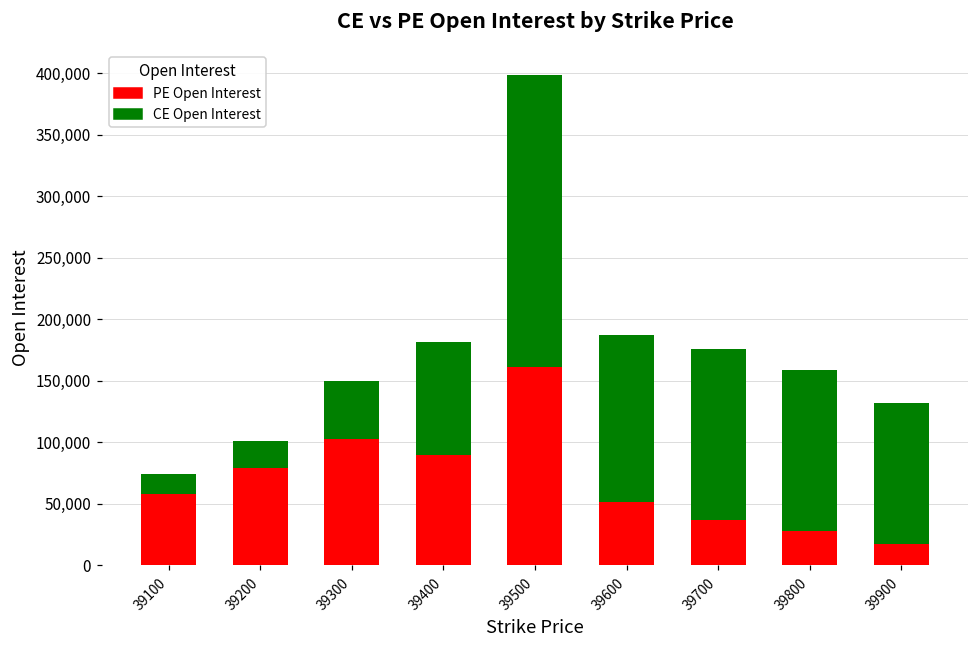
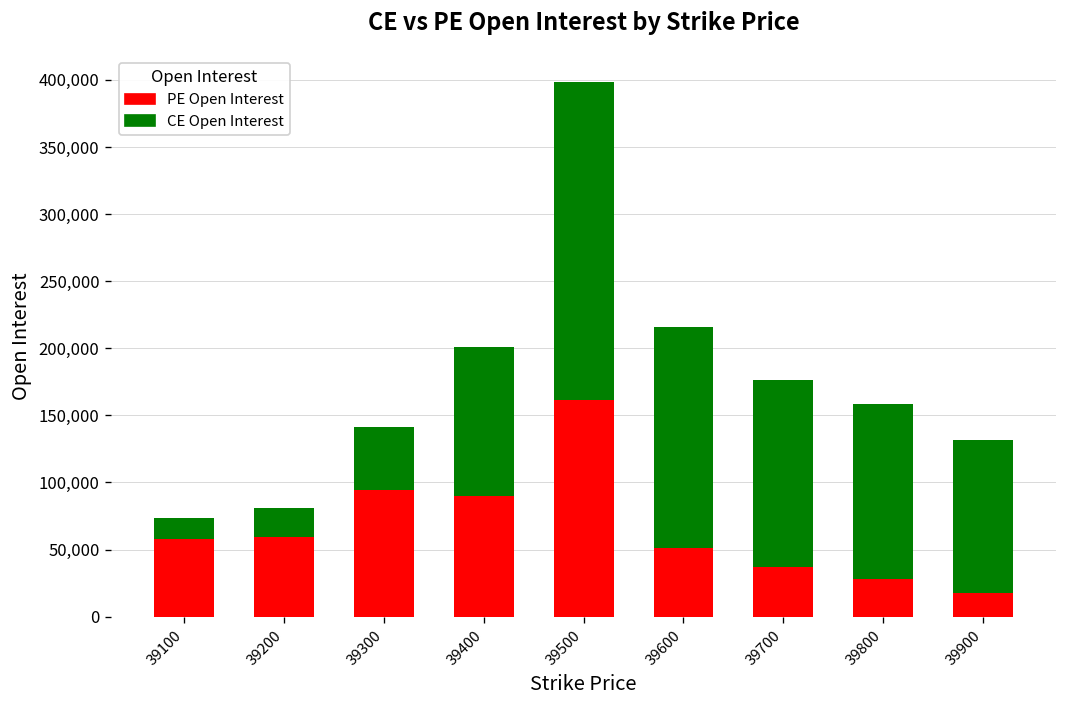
PE Open Interest, 39200: 79,000 -> 59,000
PE Open Interest, 39300: 103,000 -> 94,000
CE Open Interest, 39400: 91,000 -> 111,000
CE Open Interest, 39600: 136,000 -> 165,000
